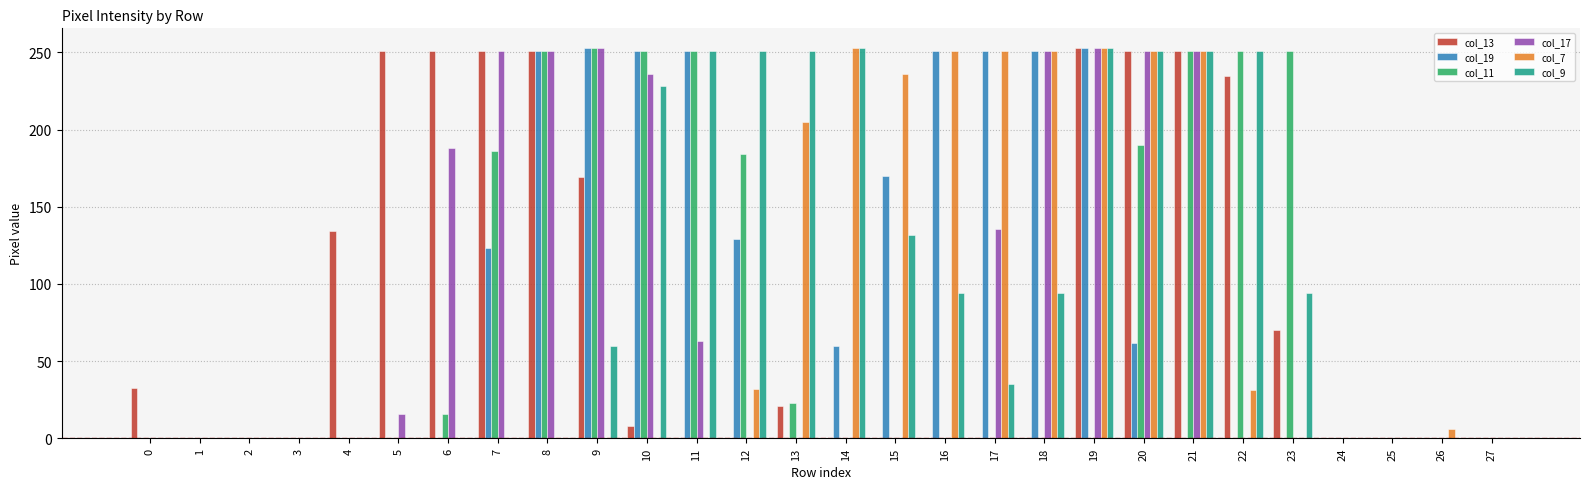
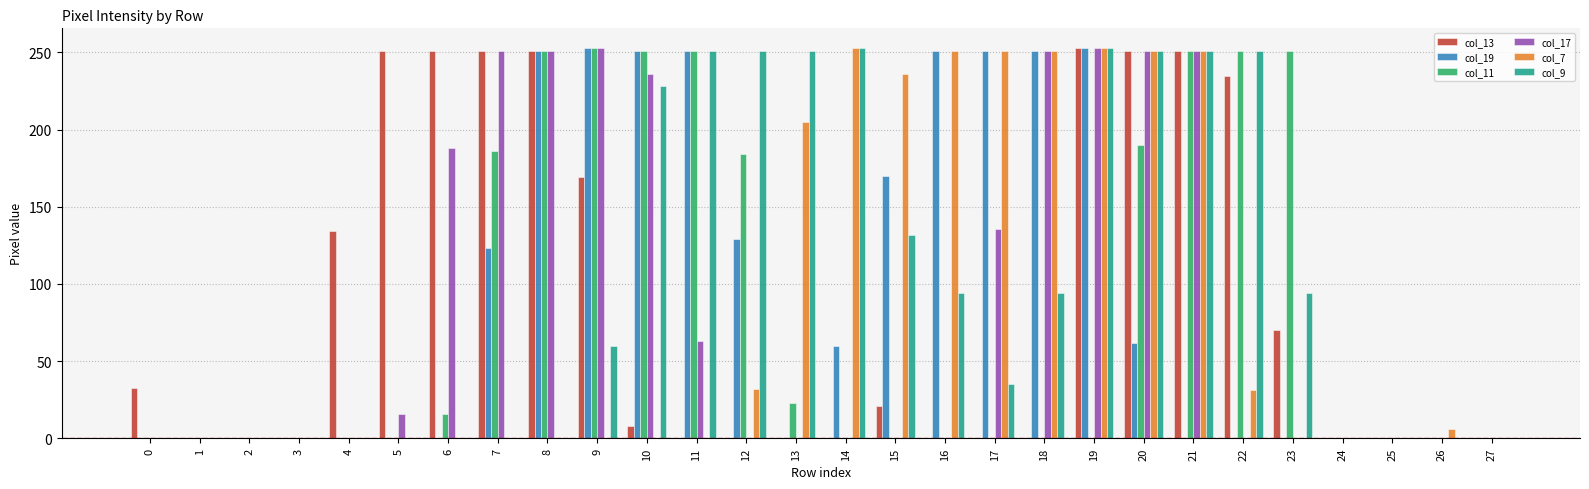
col_13, 13: 21 -> 0
col_13, 15: 0 -> 21
